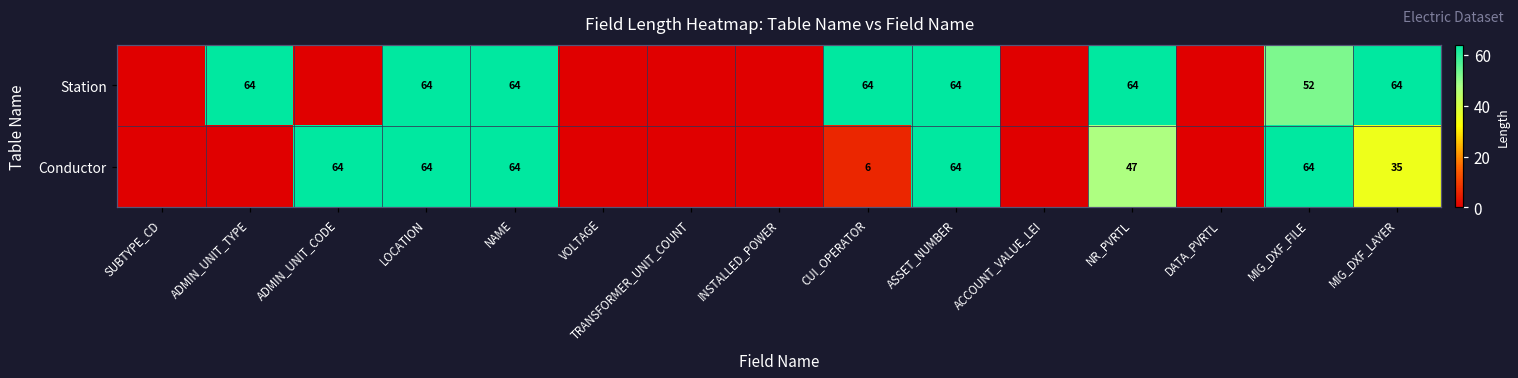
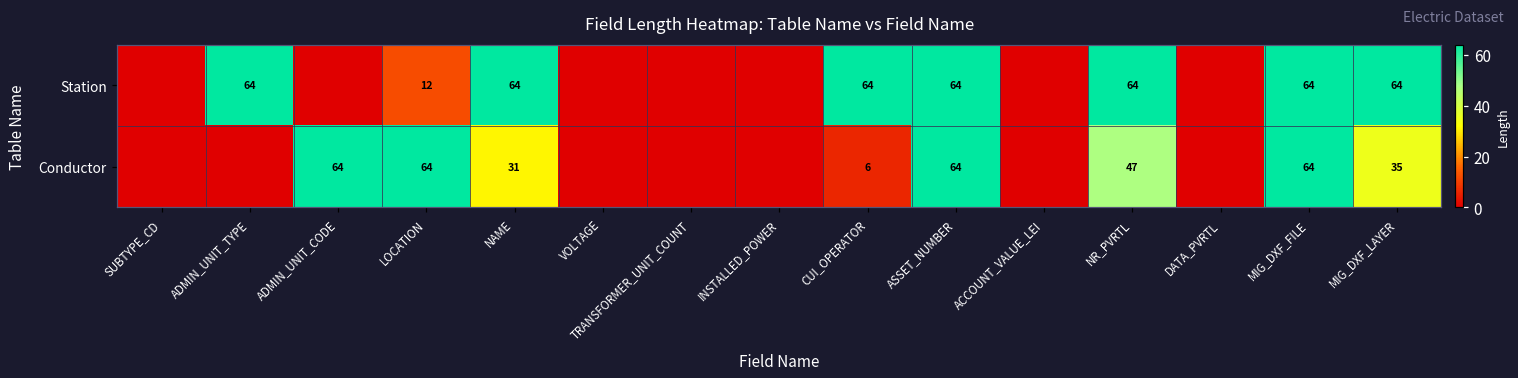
Station, LOCATION: 64 -> 12
Station, MIG_DXF_FILE: 52 -> 64
Conductor, NAME: 64 -> 31
